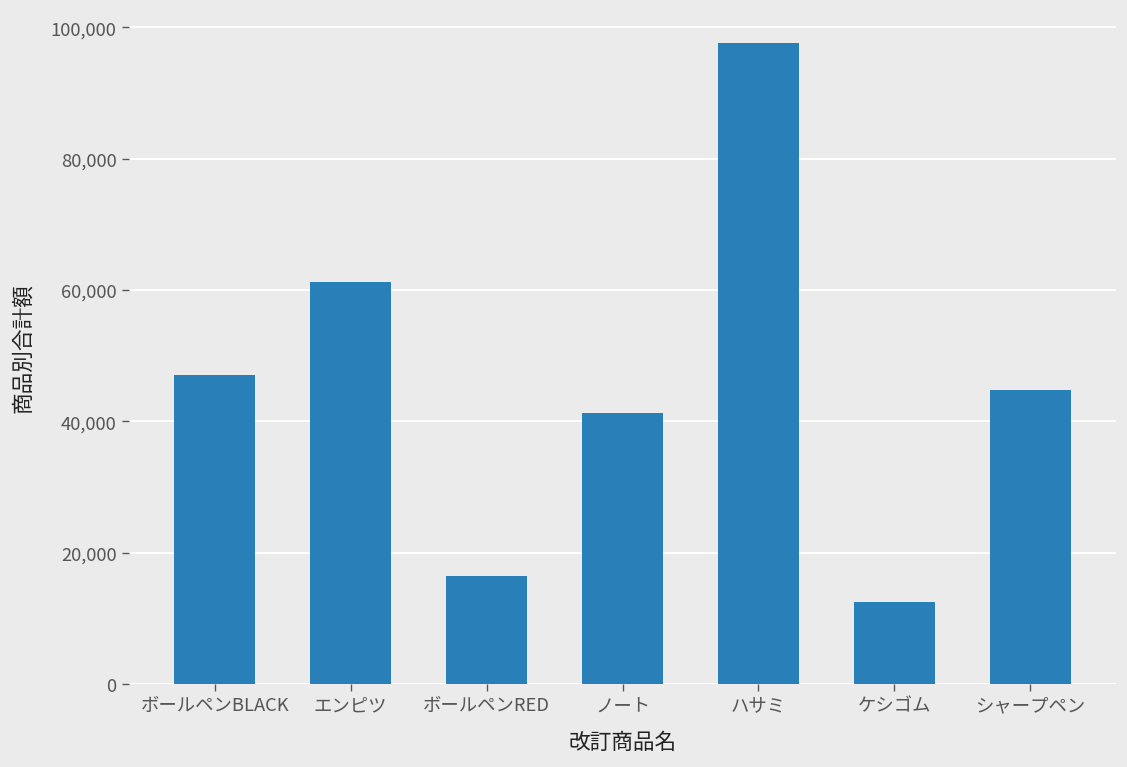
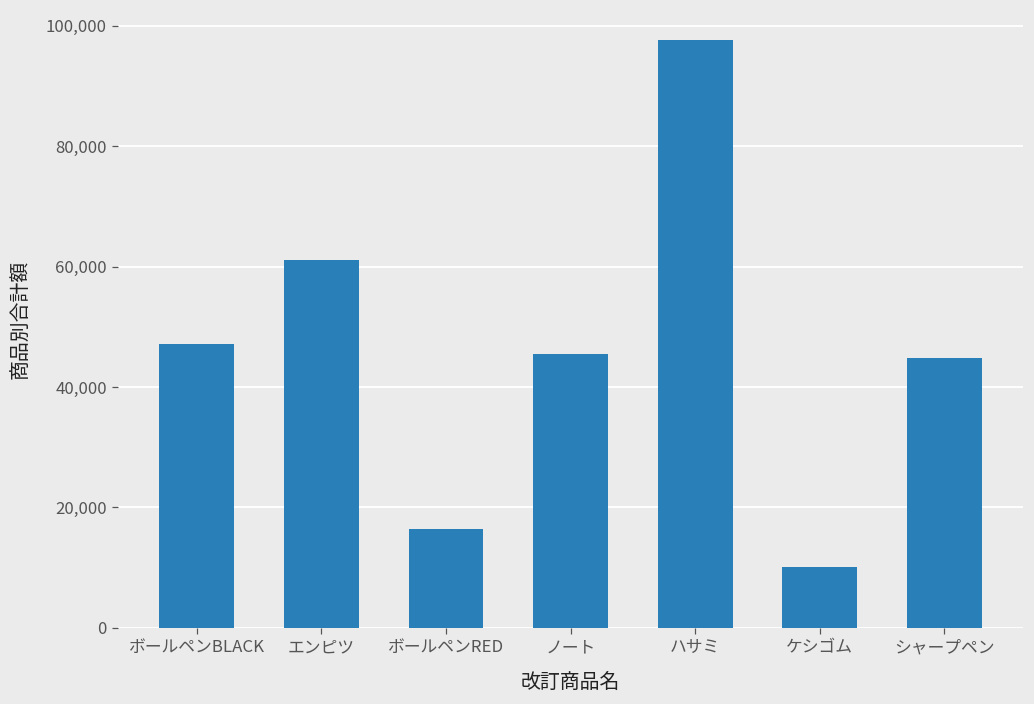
ノート: 41,000 -> 45,000
ケシゴム: 12,000 -> 10,000
